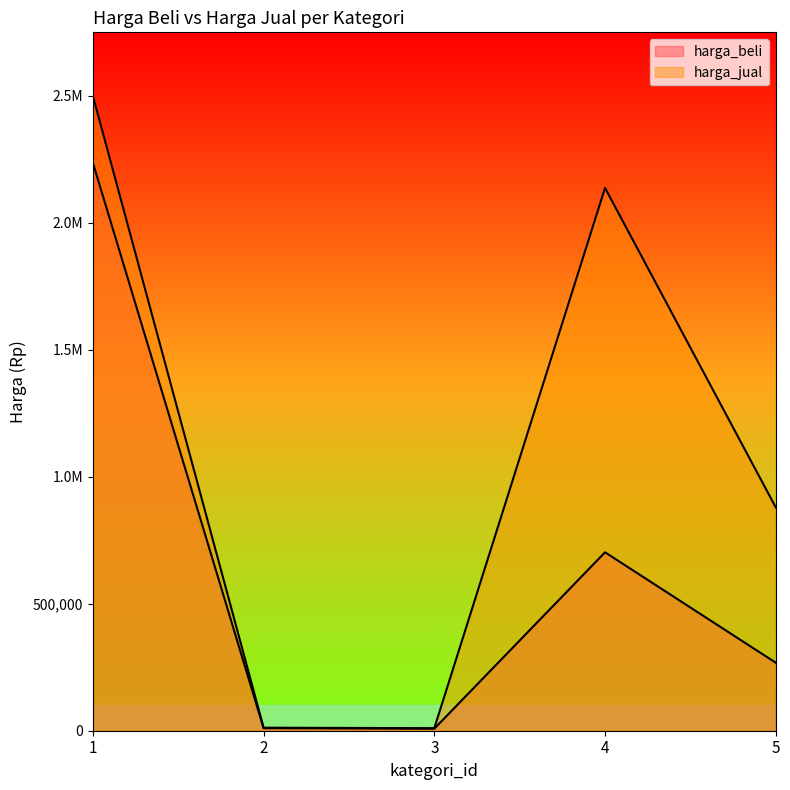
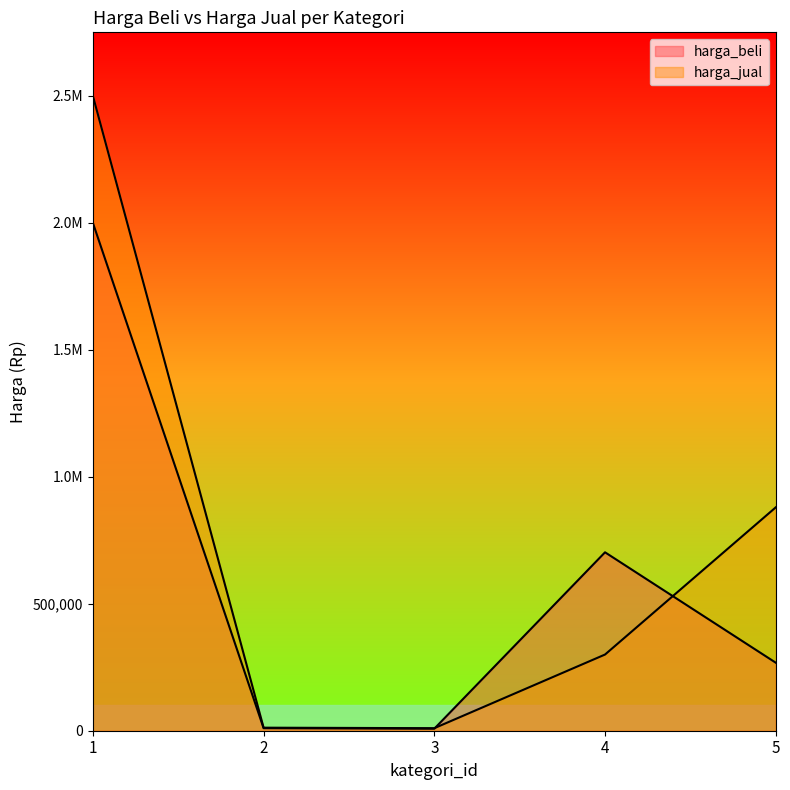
harga_beli, 1: 2,240,000 -> 2,000,000
harga_jual, 4: 2,140,000 -> 300,000
